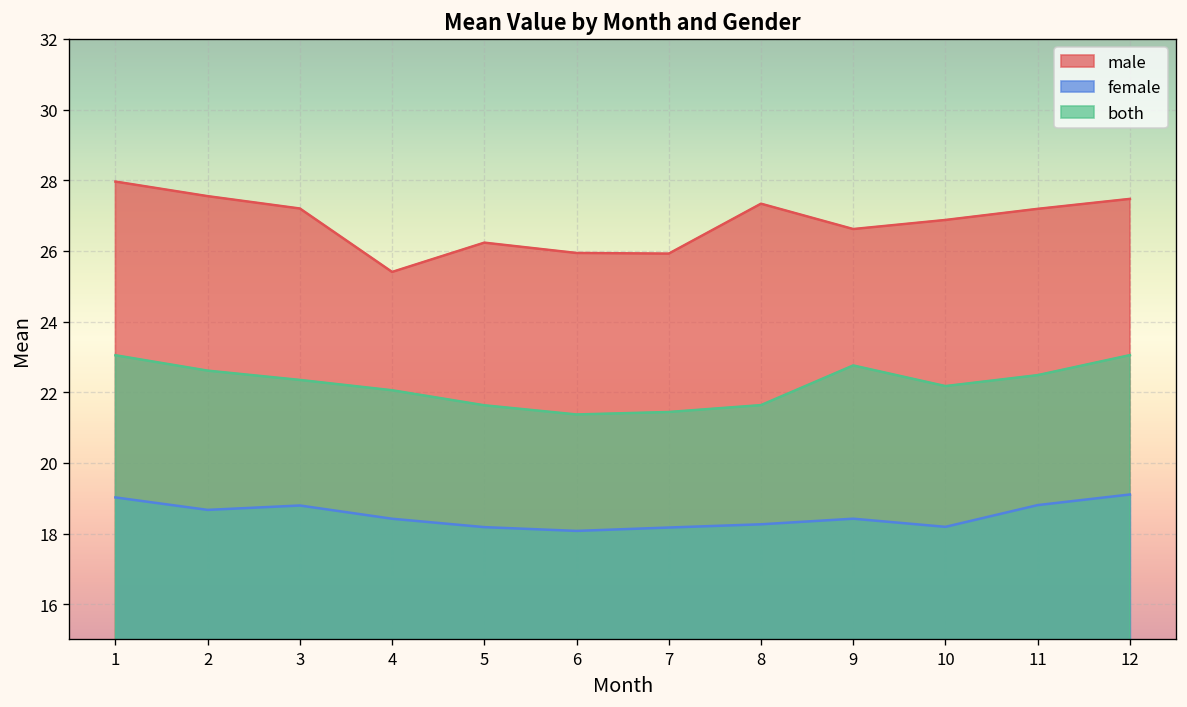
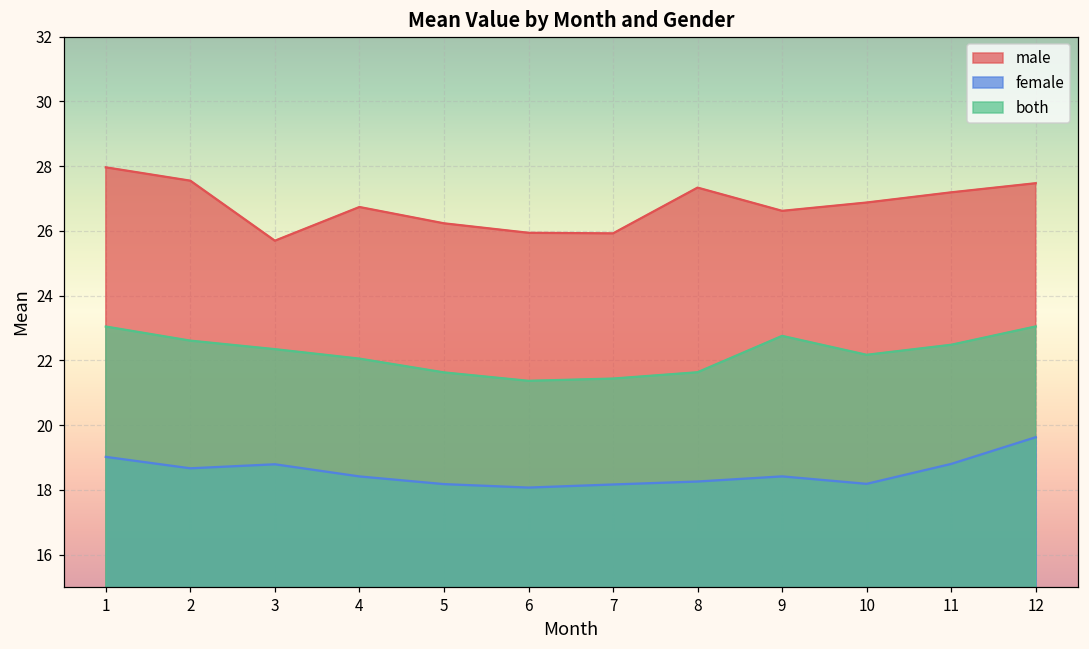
male, 3: 27.2 -> 25.7
male, 4: 25.4 -> 26.7
female, 12: 19.1 -> 19.6
